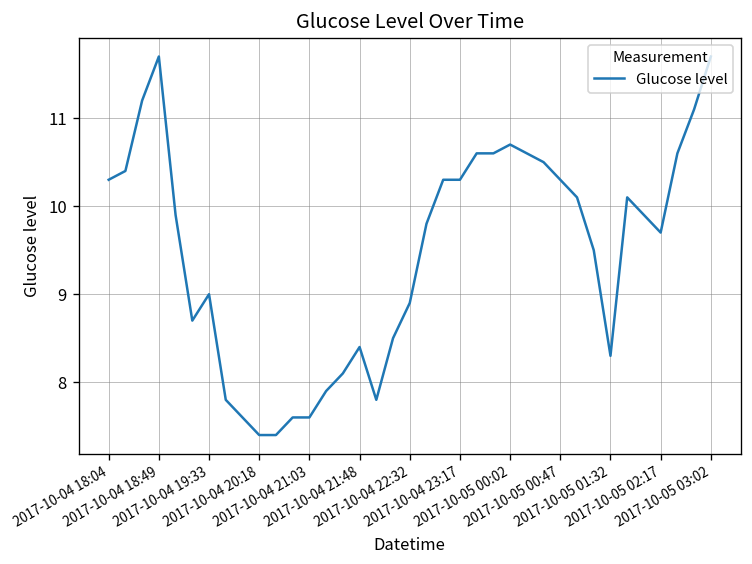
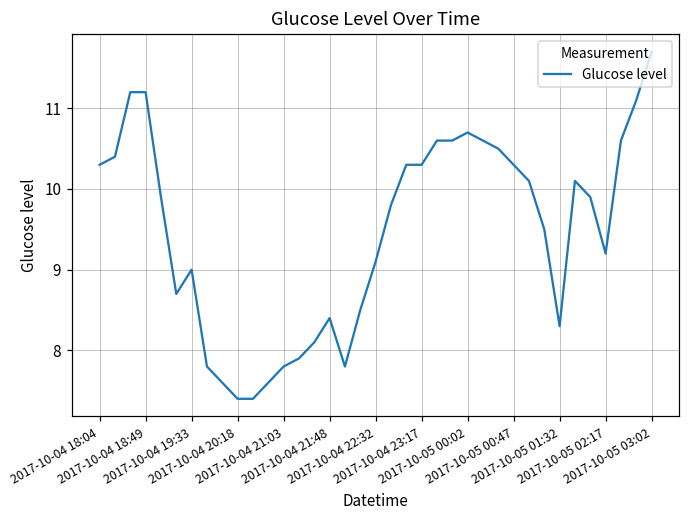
2017-10-04 18:49: 11.7 -> 11.2
2017-10-04 21:03: 7.6 -> 7.8
2017-10-04 22:32: 8.9 -> 9.1
2017-10-05 02:17: 9.7 -> 9.2
